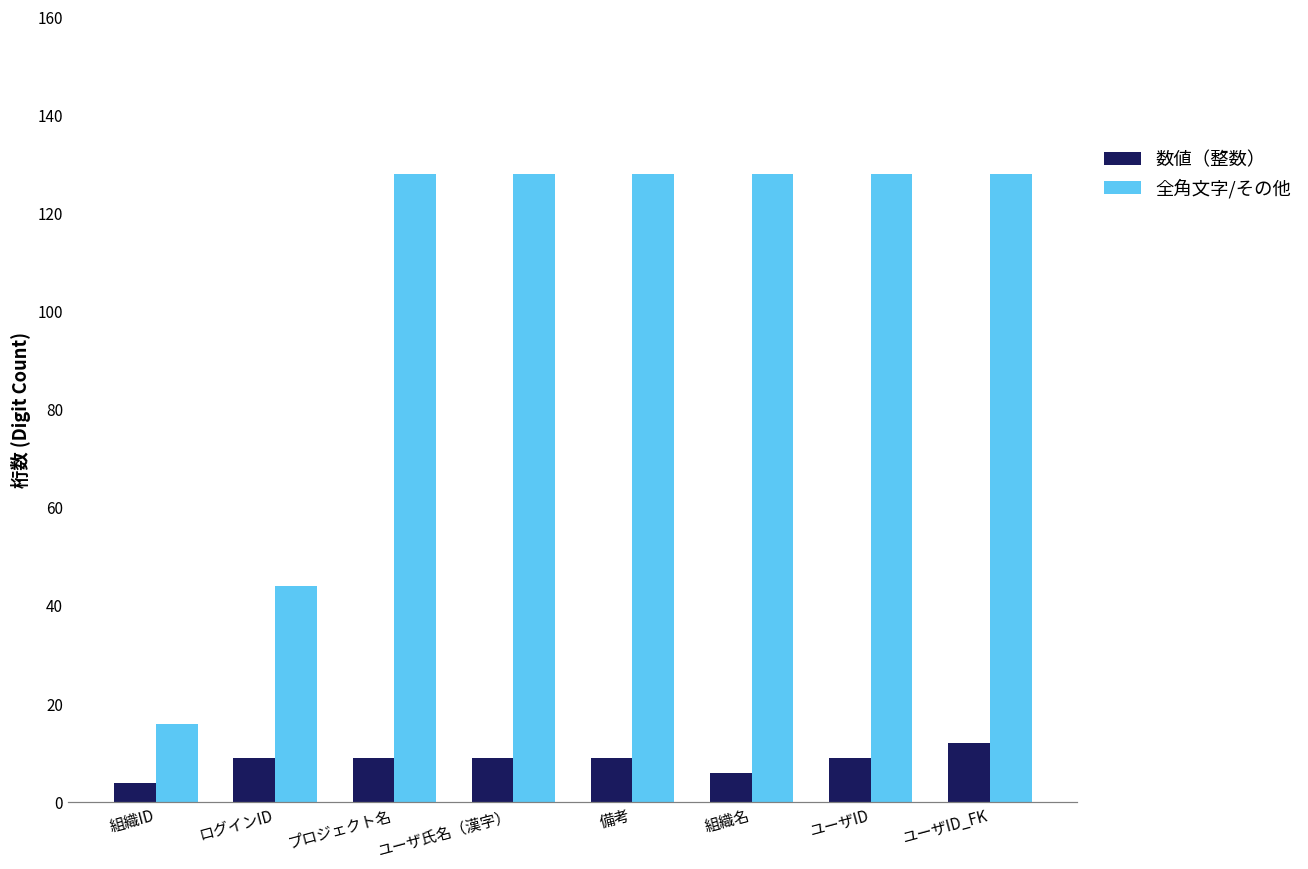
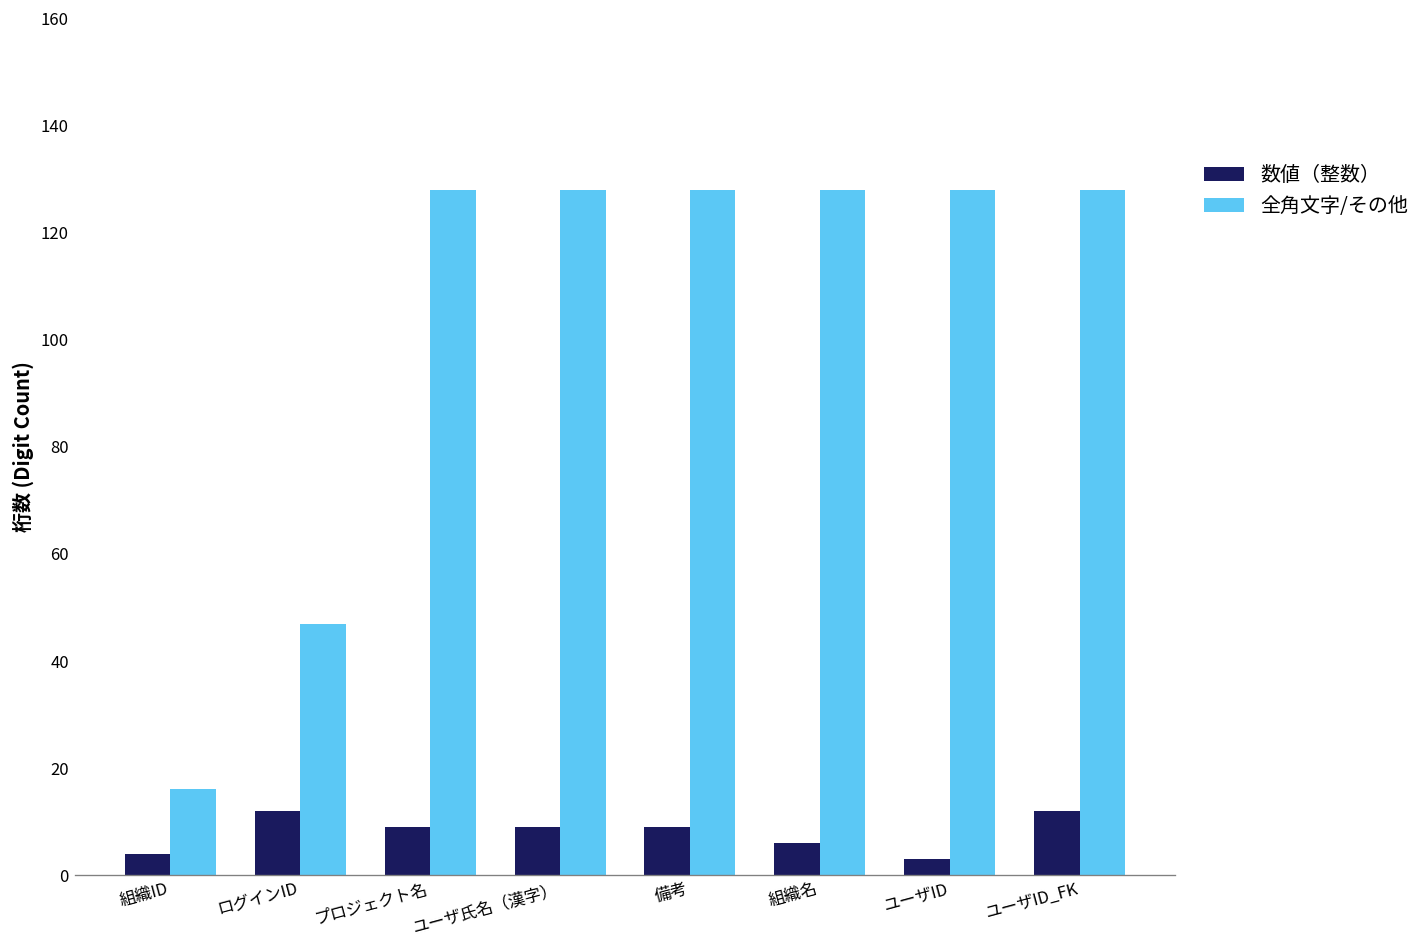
数値（整数）, ログインID: 9 -> 12
全角文字/その他, ログインID: 44 -> 47
数値（整数）, ユーザID: 9 -> 3
